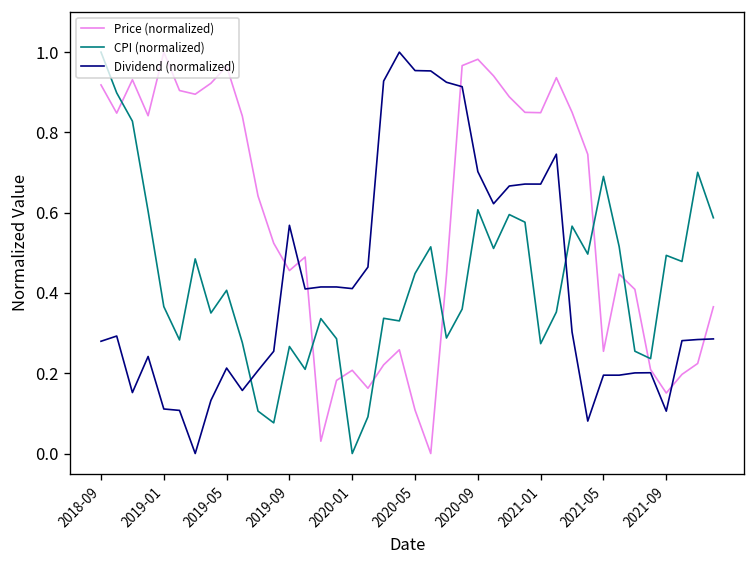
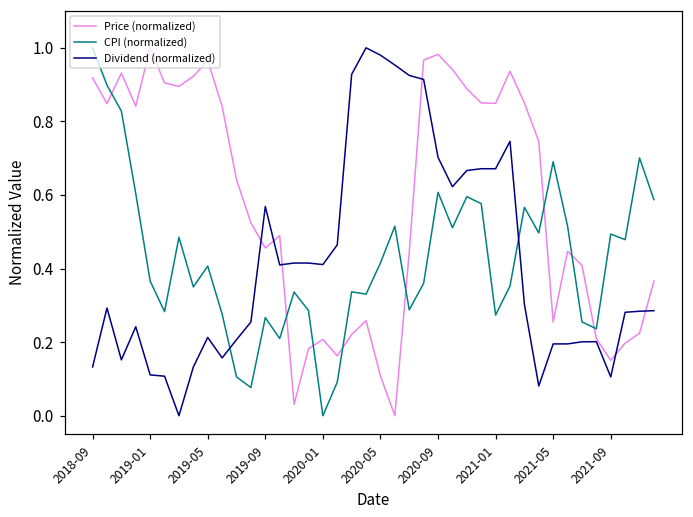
Dividend (normalized), 2018-09: 0.28 -> 0.13
CPI (normalized), 2020-05: 0.45 -> 0.42
Dividend (normalized), 2020-05: 0.95 -> 0.98
